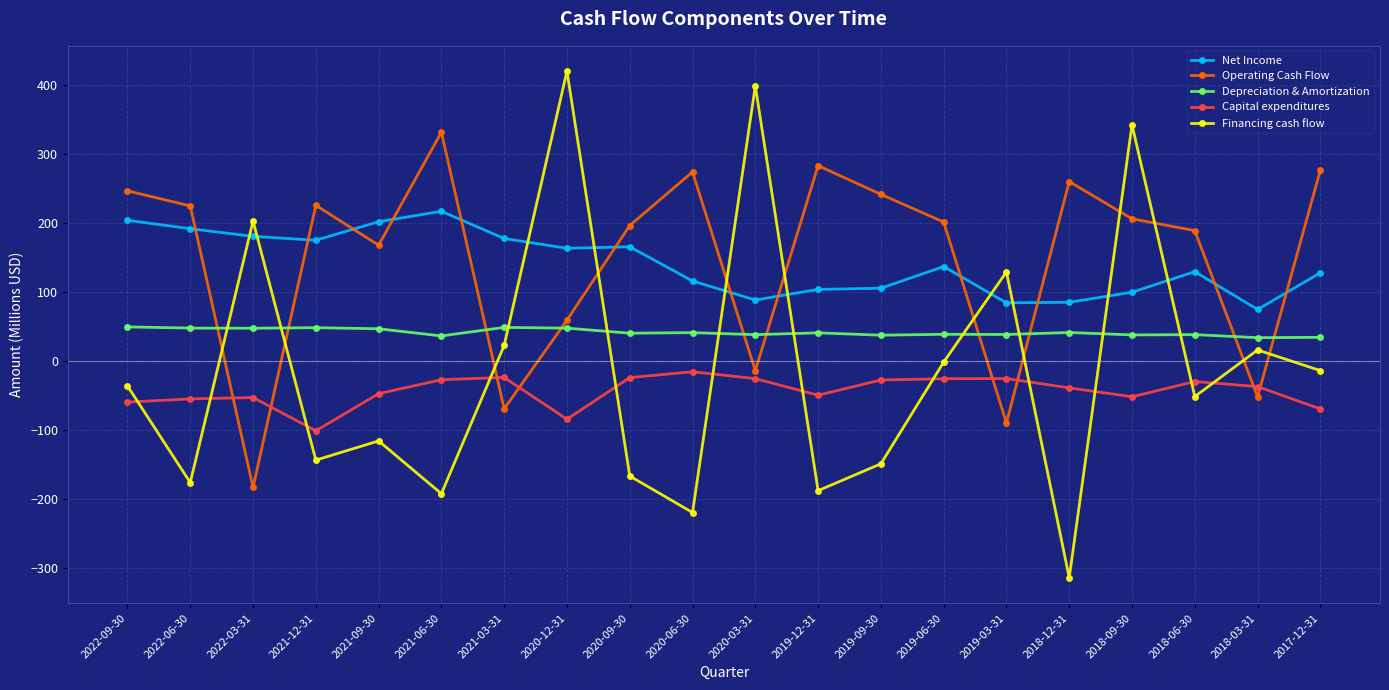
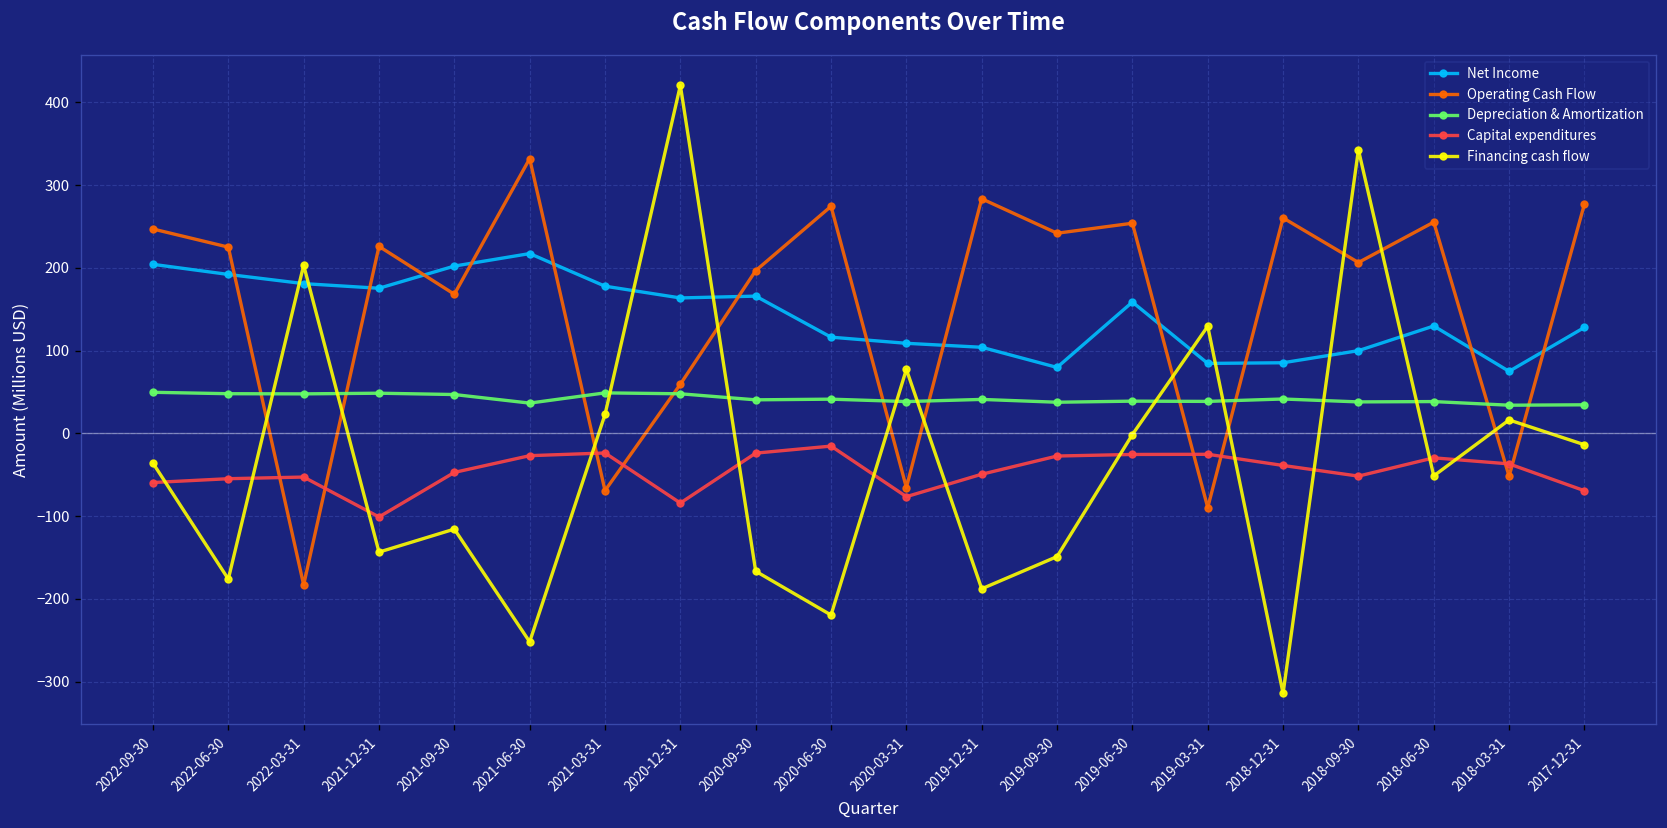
Financing cash flow, 2021-06-30: -190 -> -250
Net Income, 2020-03-31: 90 -> 110
Operating Cash Flow, 2020-03-31: -10 -> -70
Capital expenditures, 2020-03-31: -30 -> -80
Financing cash flow, 2020-03-31: 400 -> 80
Net Income, 2019-09-30: 110 -> 80
Net Income, 2019-06-30: 140 -> 160
Operating Cash Flow, 2019-06-30: 200 -> 250
Operating Cash Flow, 2018-06-30: 190 -> 260
